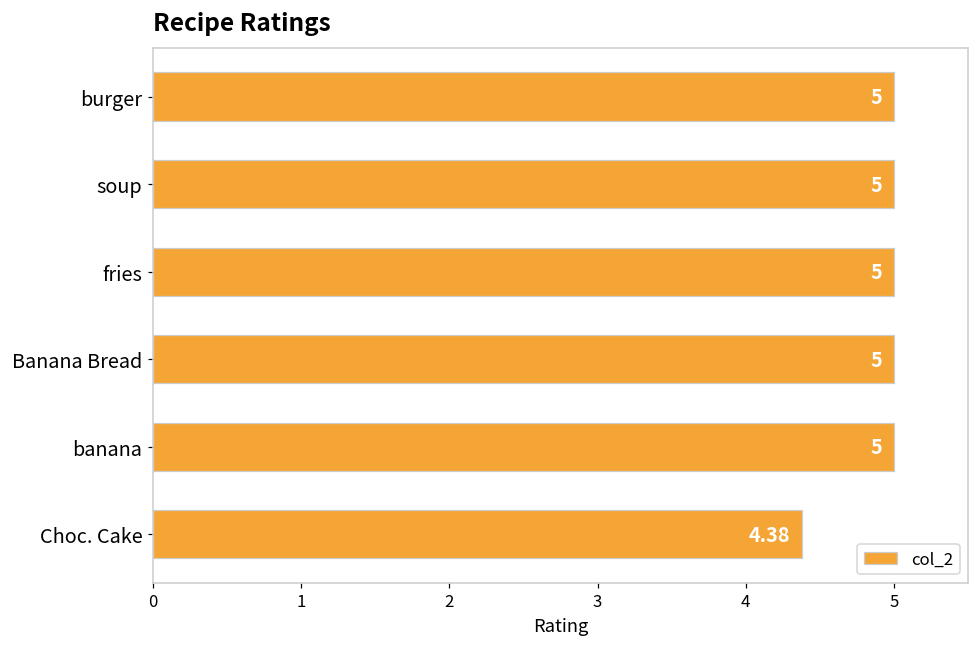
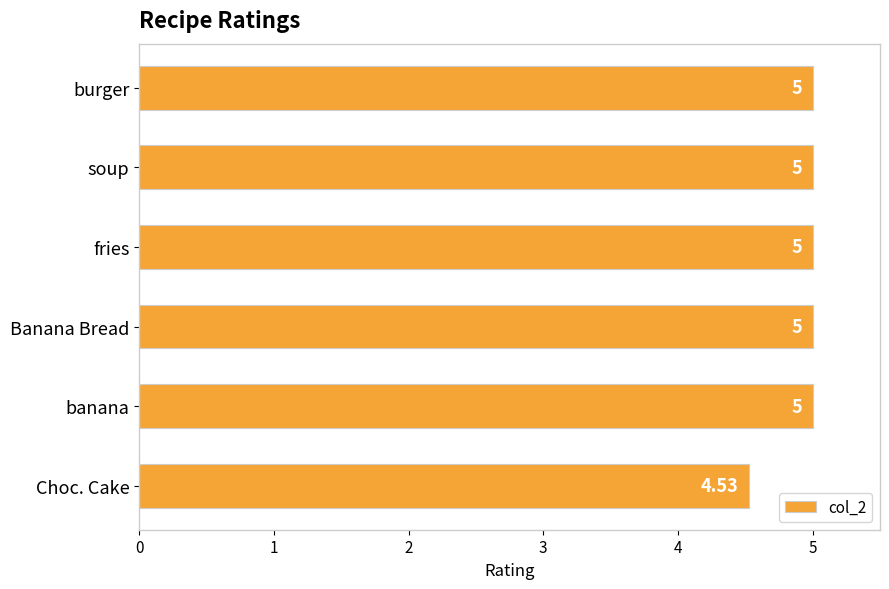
Choc. Cake: 4.38 -> 4.53
